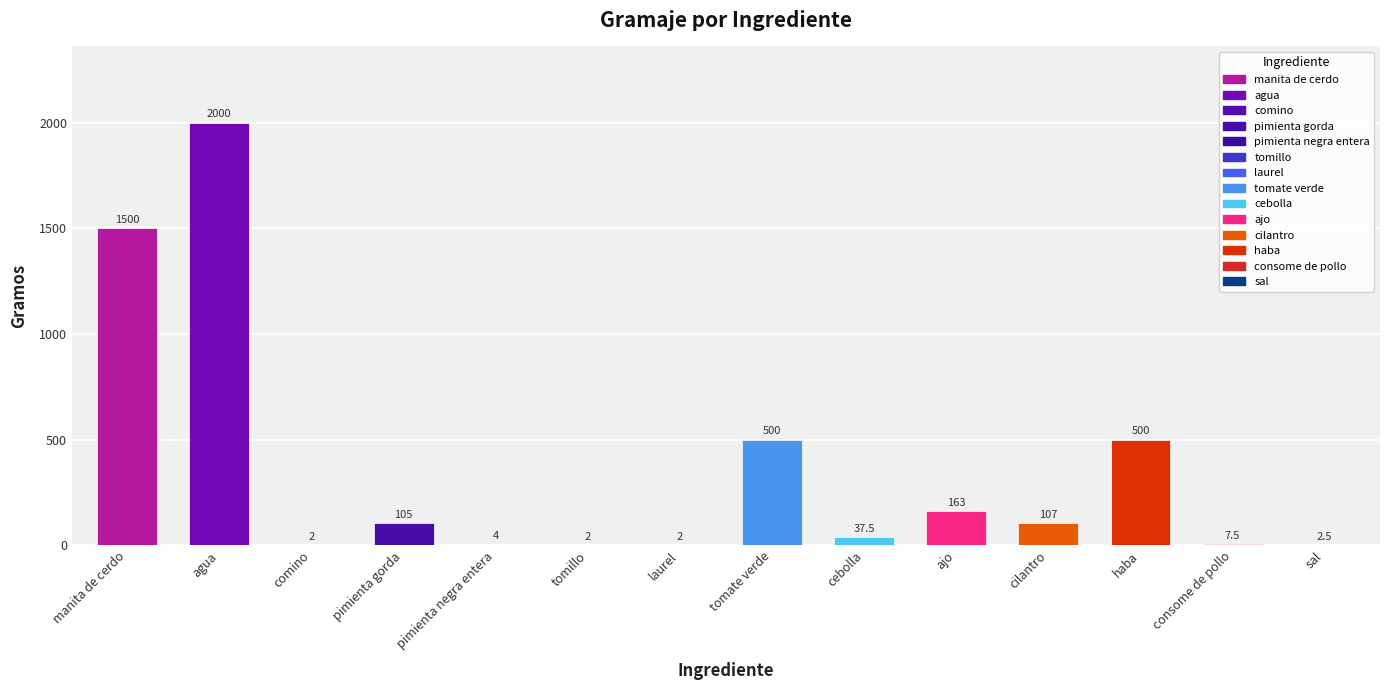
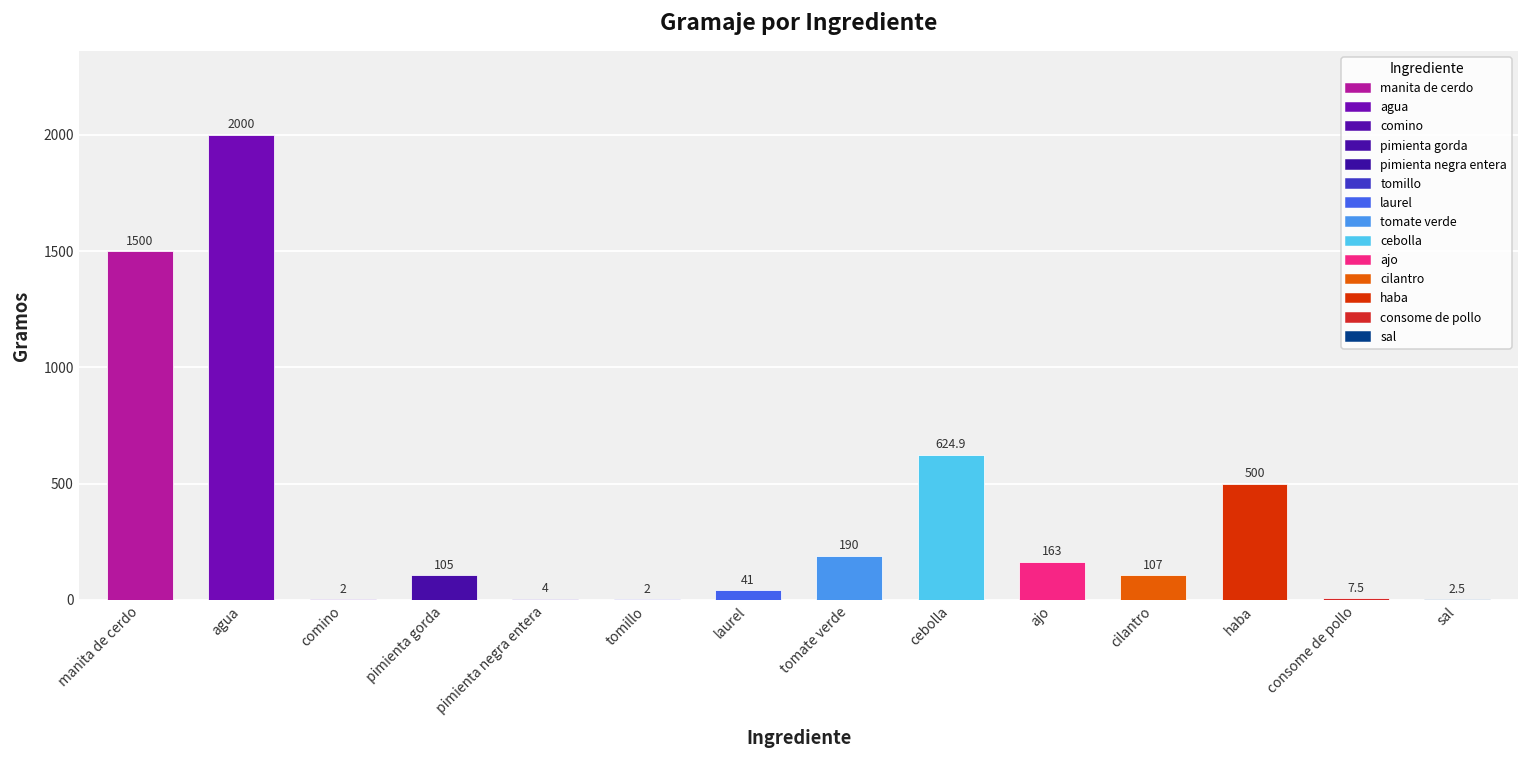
laurel: 2 -> 41
tomate verde: 500 -> 190
cebolla: 37.5 -> 624.9
